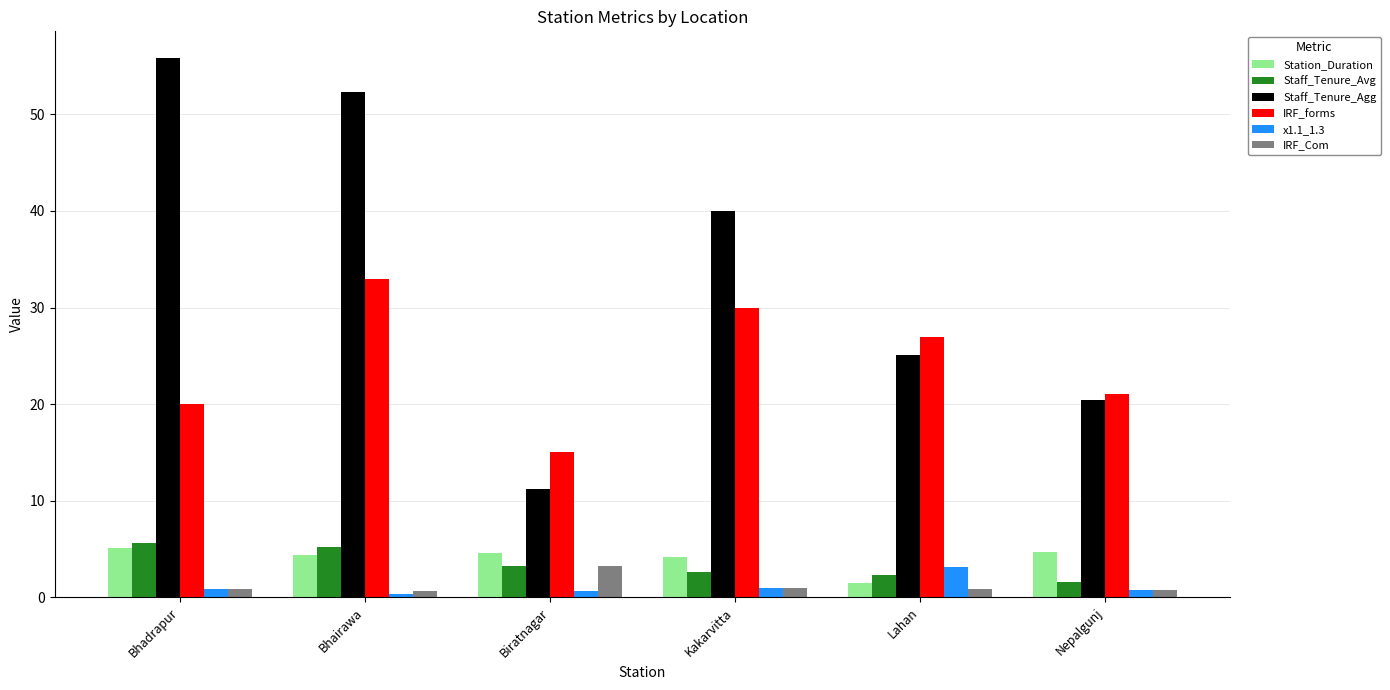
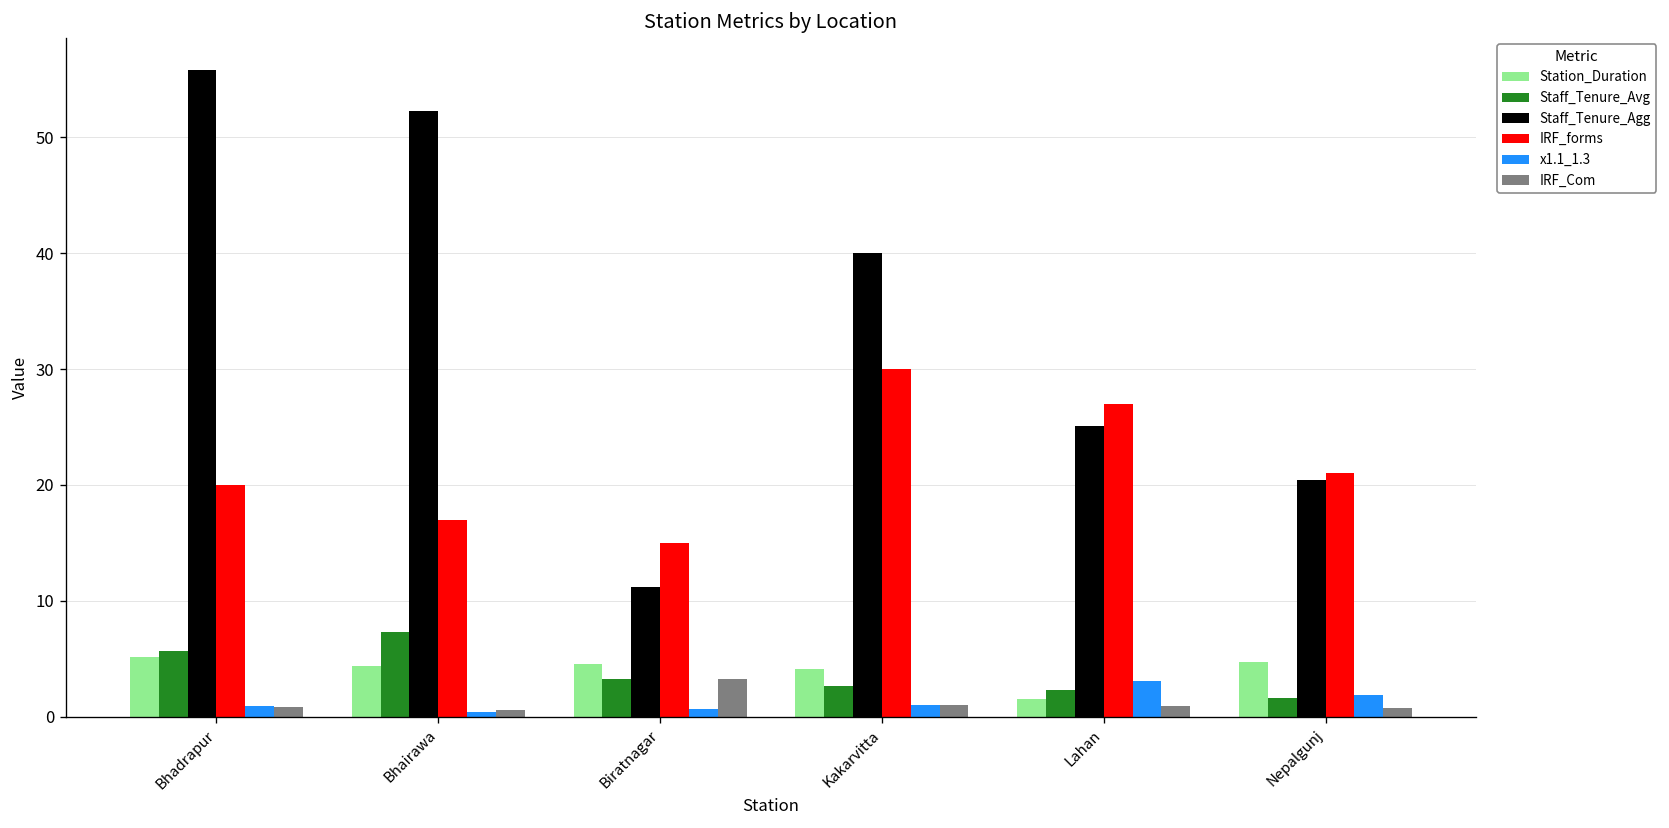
Staff_Tenure_Avg, Bhairawa: 5 -> 7
IRF_forms, Bhairawa: 33 -> 17
x1.1_1.3, Nepalgunj: 1 -> 2
